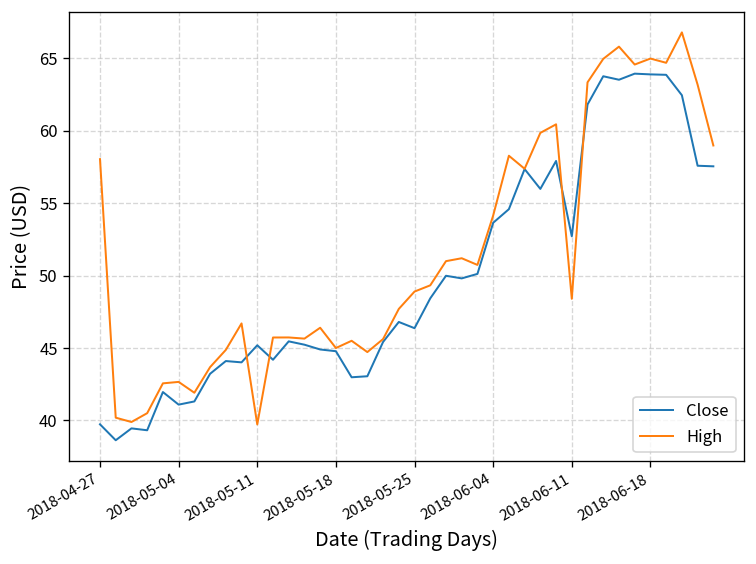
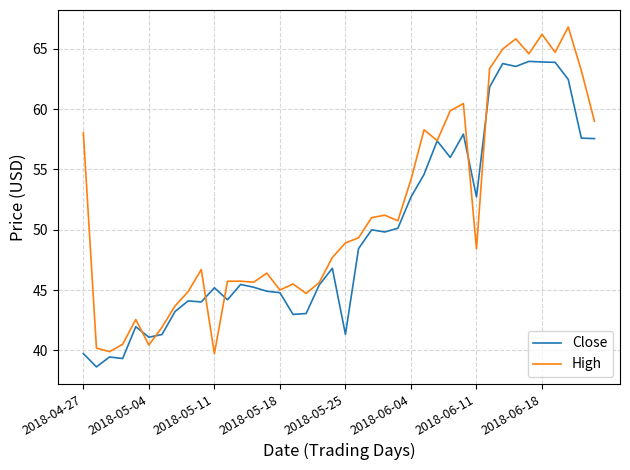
High, 2018-05-04: 42.7 -> 40.4
Close, 2018-05-25: 46.4 -> 41.3
Close, 2018-06-04: 53.7 -> 52.7
High, 2018-06-18: 65.0 -> 66.2
